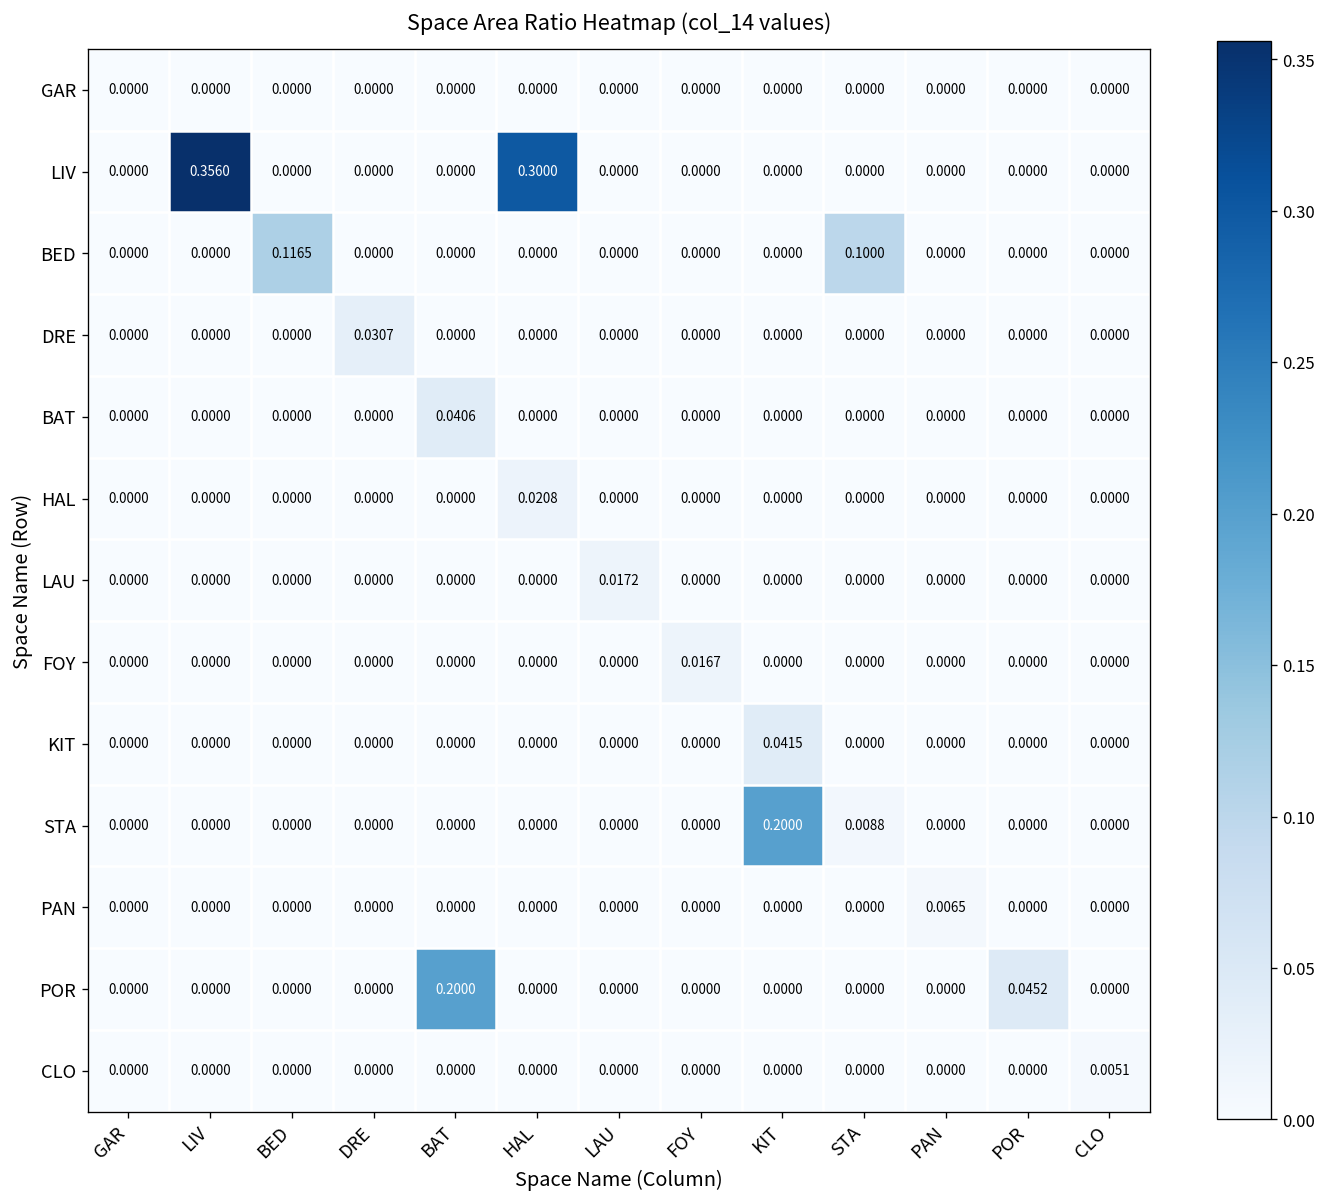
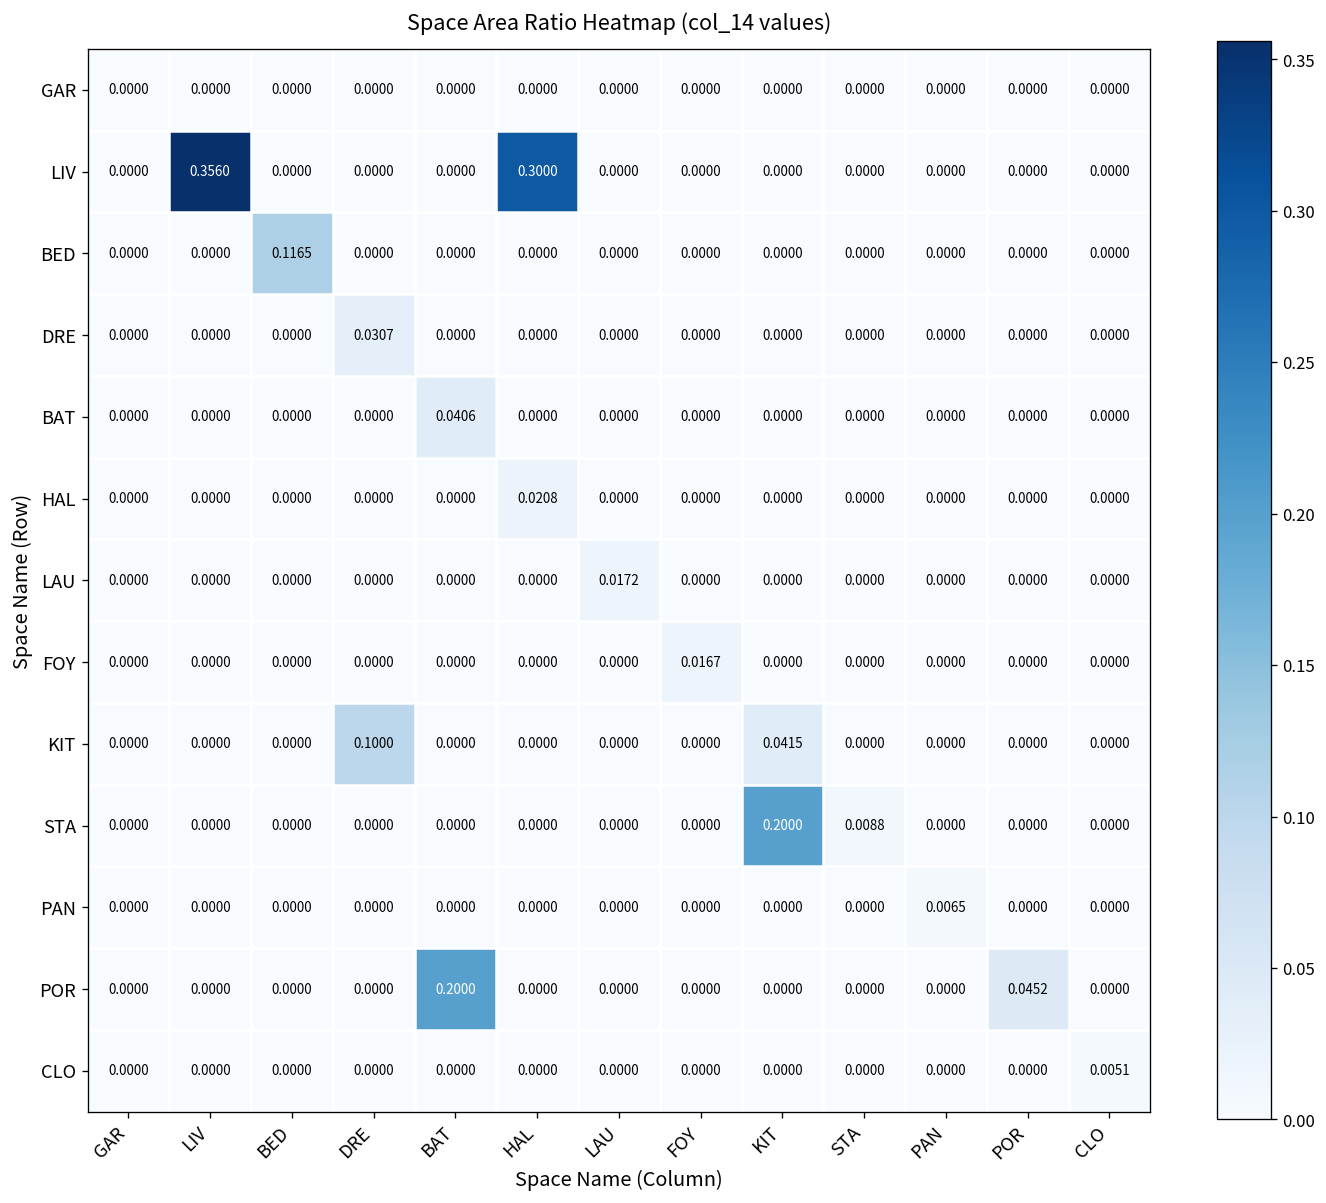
BED, STA: 0.1000 -> 0.0000
KIT, DRE: 0.0000 -> 0.1000
